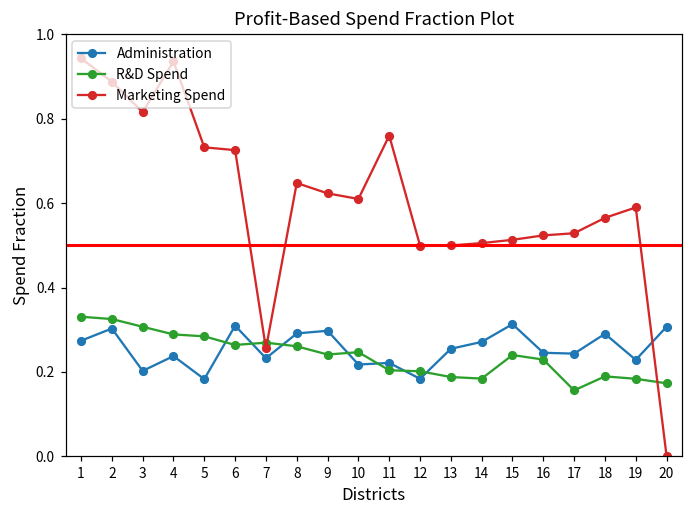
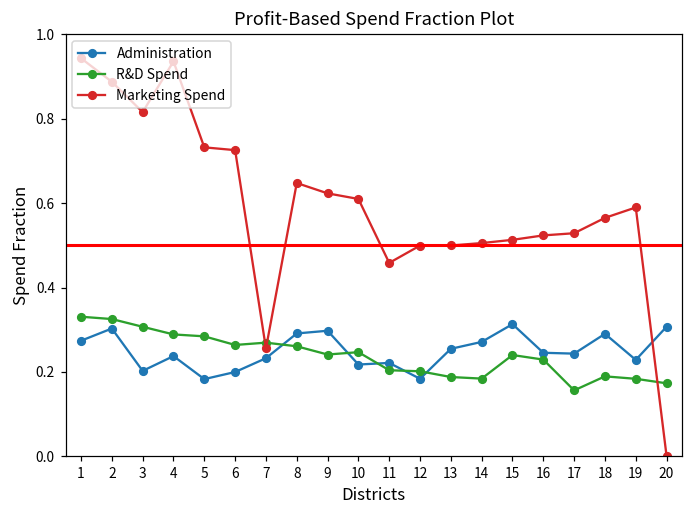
Administration, 6: 0.31 -> 0.20
Marketing Spend, 11: 0.76 -> 0.46
